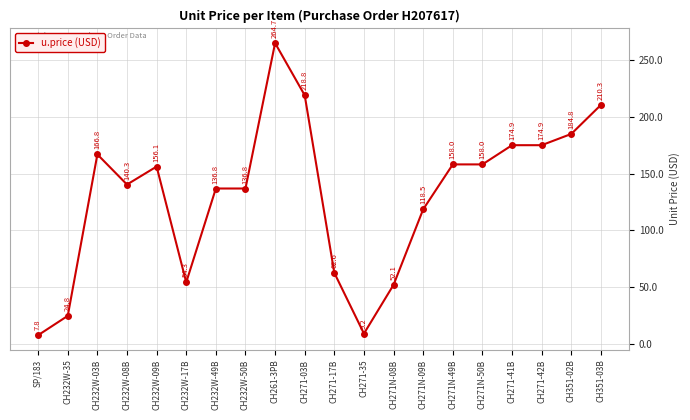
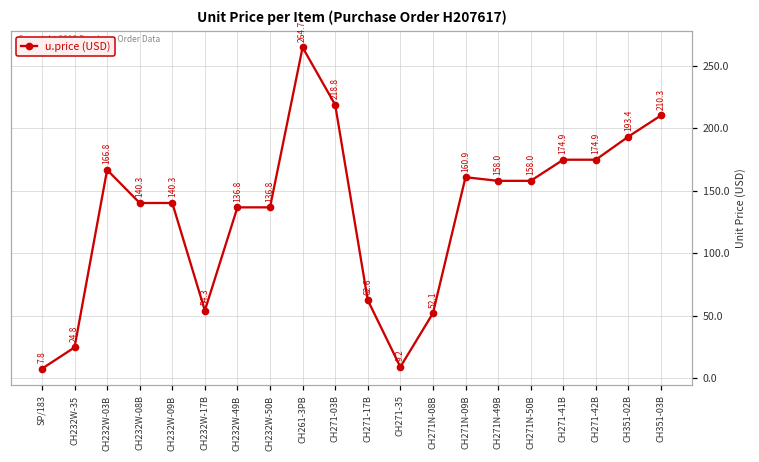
CH232W-09B: 156.1 -> 140.3
CH271N-09B: 118.5 -> 160.9
CH351-02B: 184.8 -> 193.4
